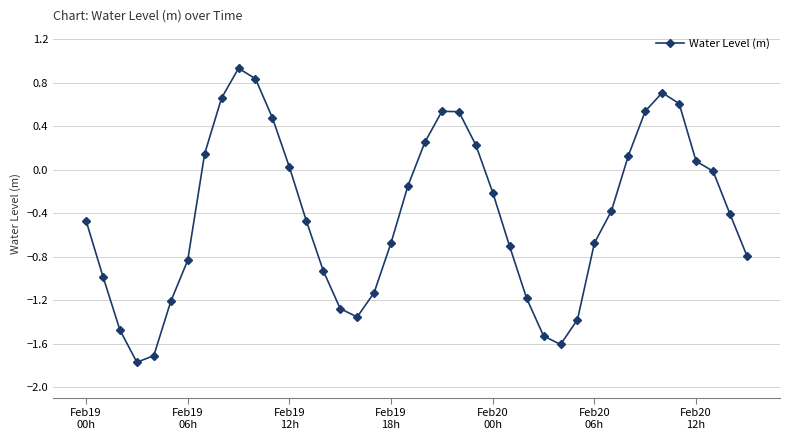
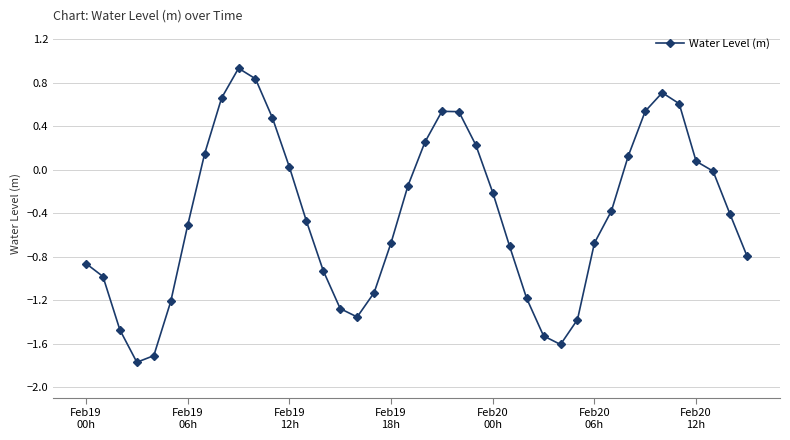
Feb19 00h: -0.47 -> -0.86
Feb19 06h: -0.83 -> -0.51
